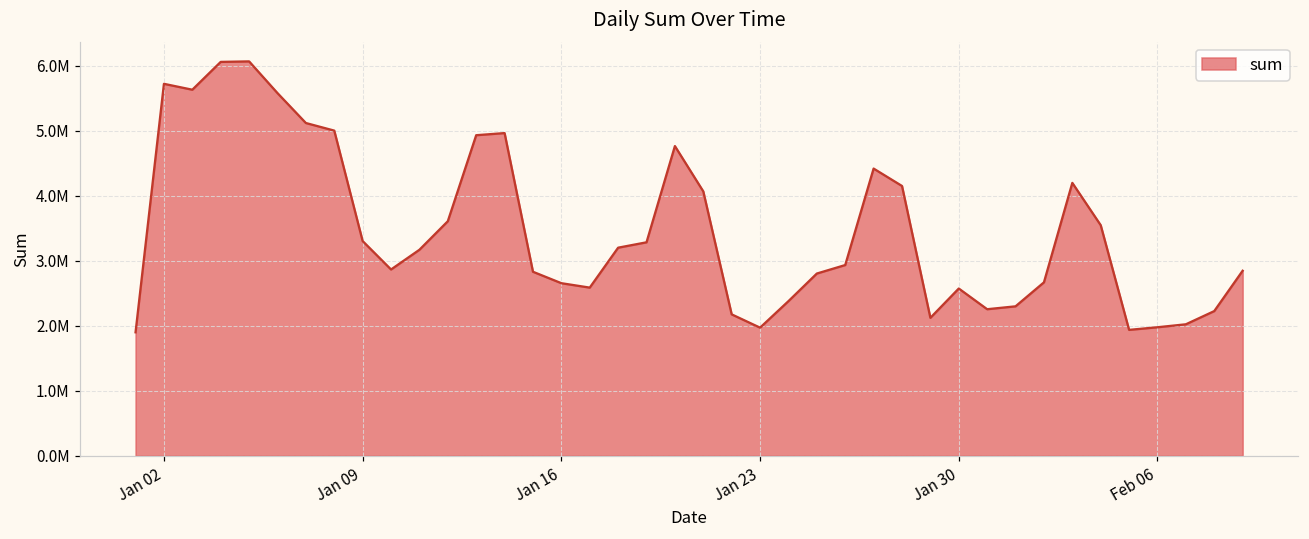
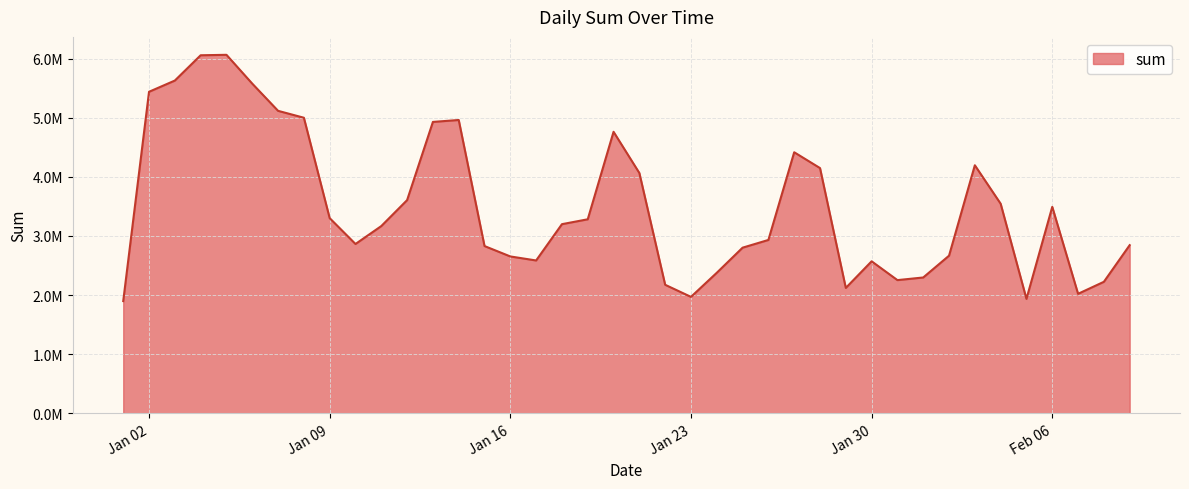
Jan 02: 5700000 -> 5400000
Feb 06: 2000000 -> 3500000
